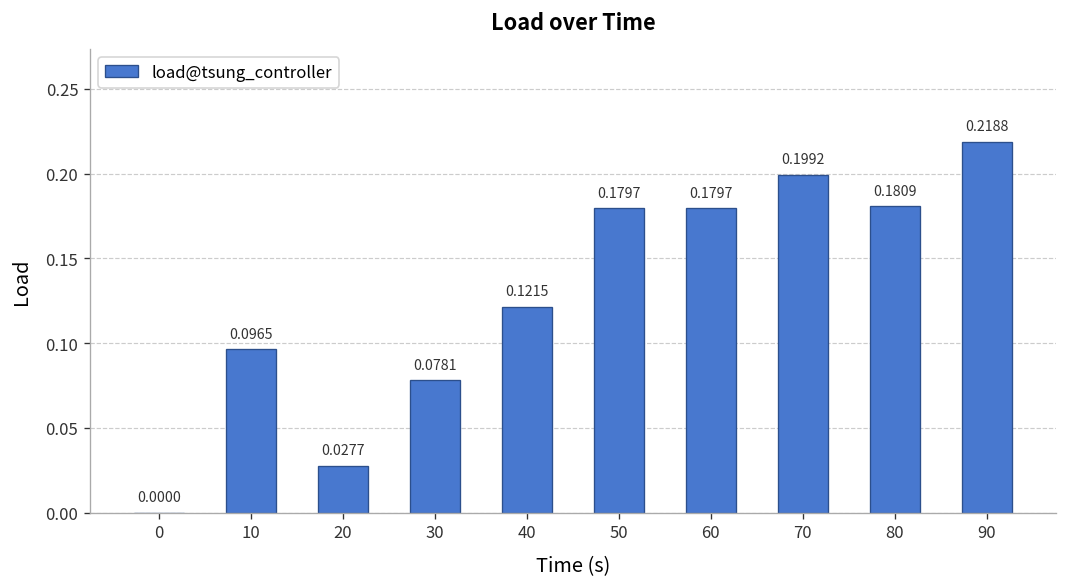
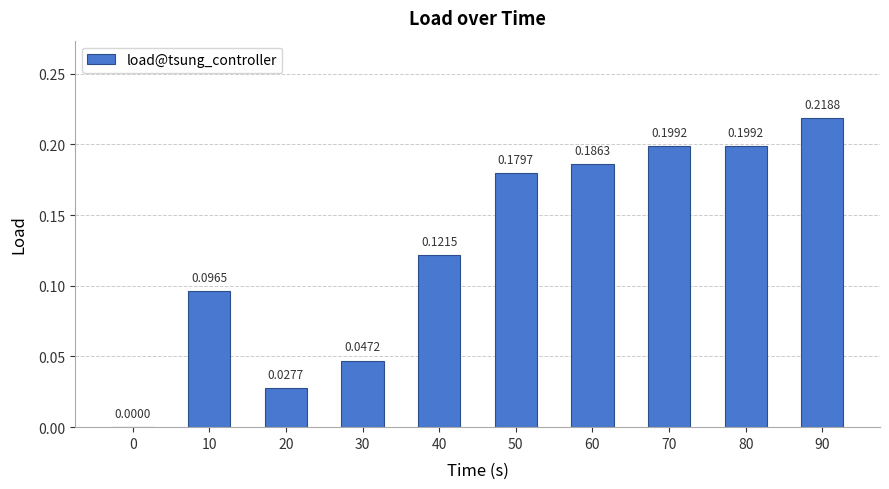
30: 0.0781 -> 0.0472
60: 0.1797 -> 0.1863
80: 0.1809 -> 0.1992
